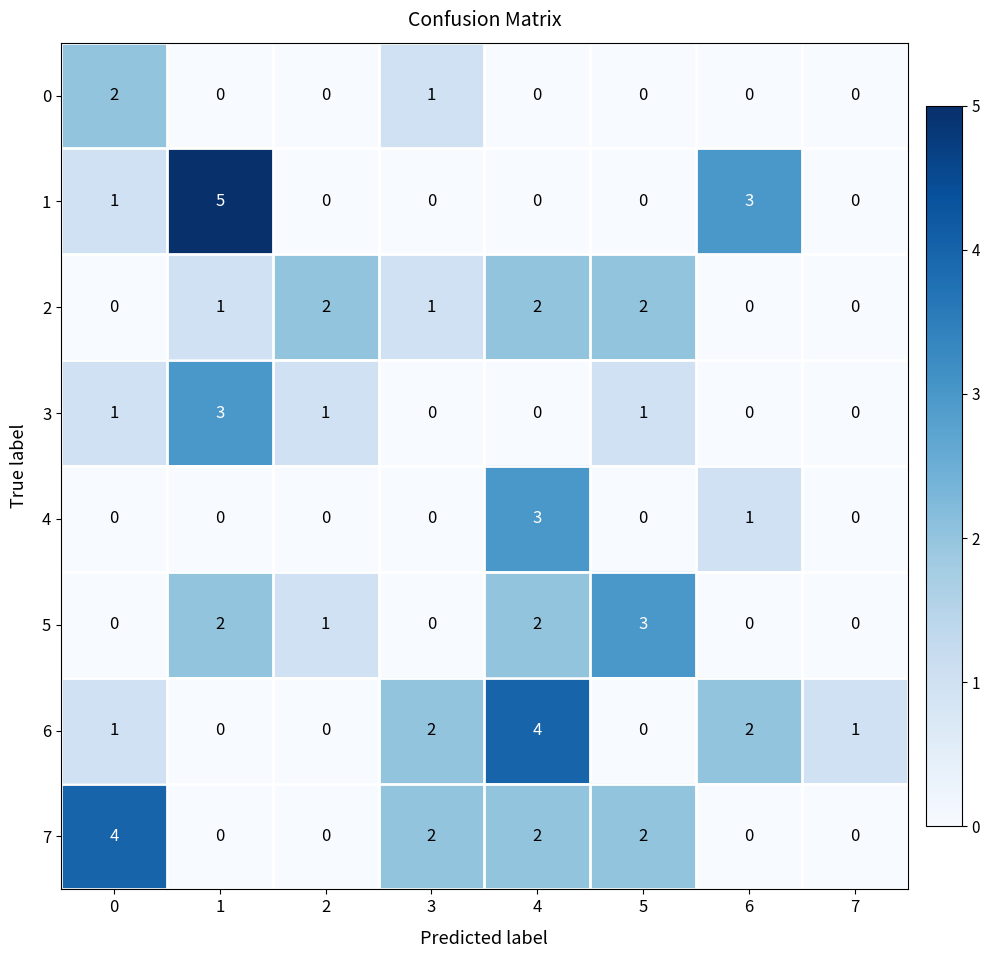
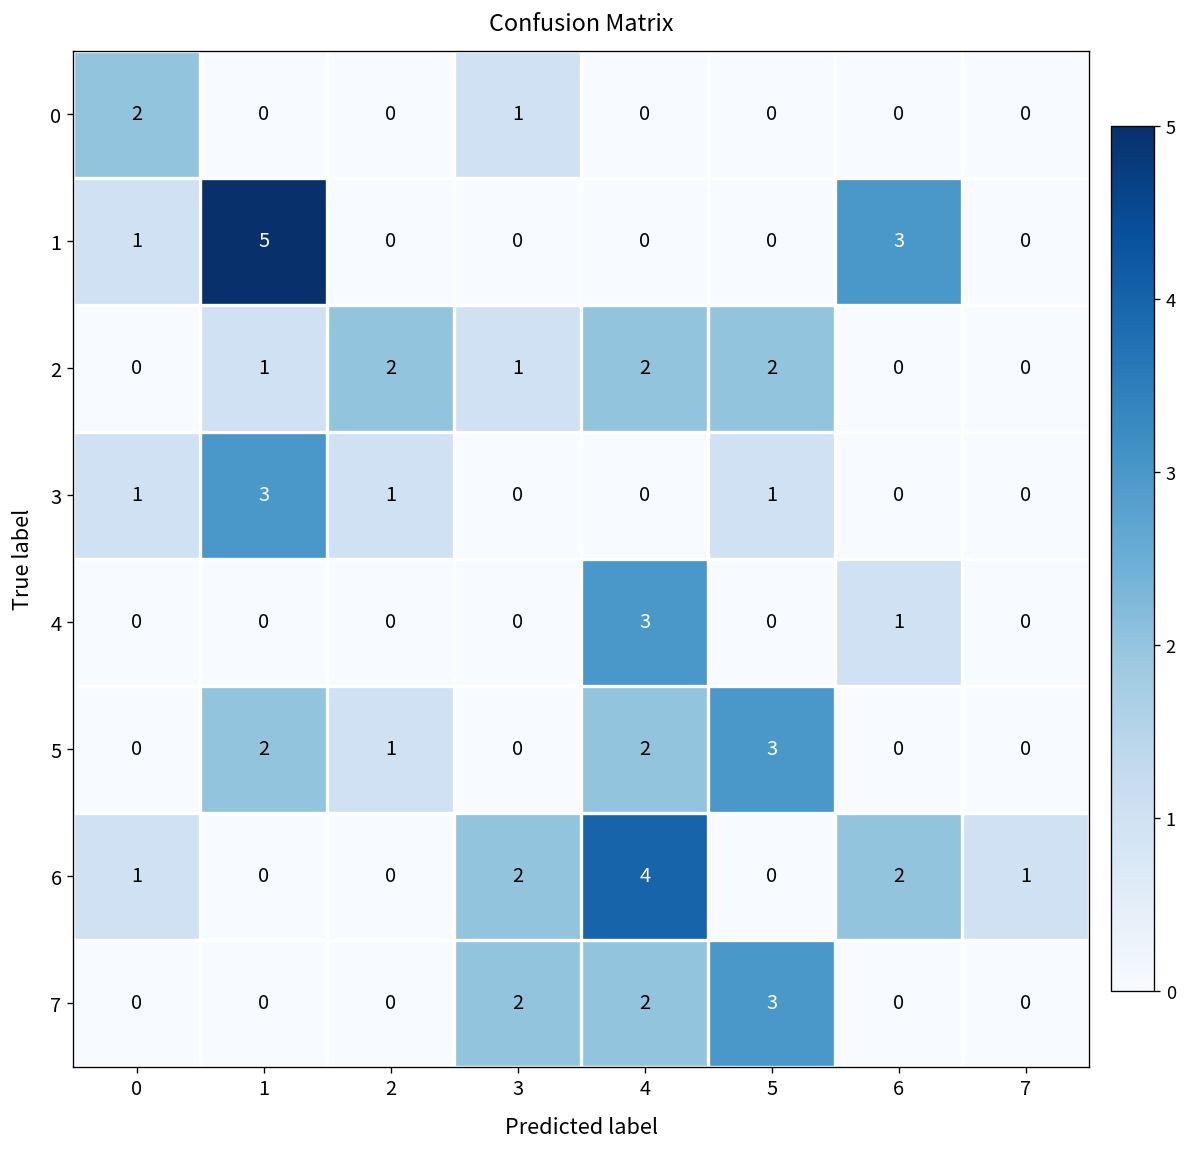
7, 0: 4 -> 0
7, 5: 2 -> 3
